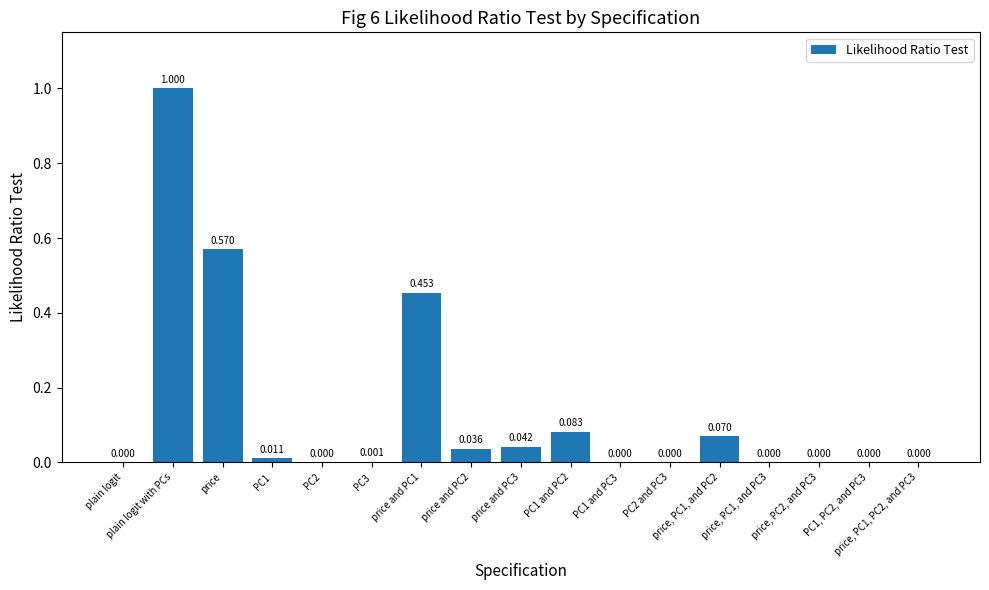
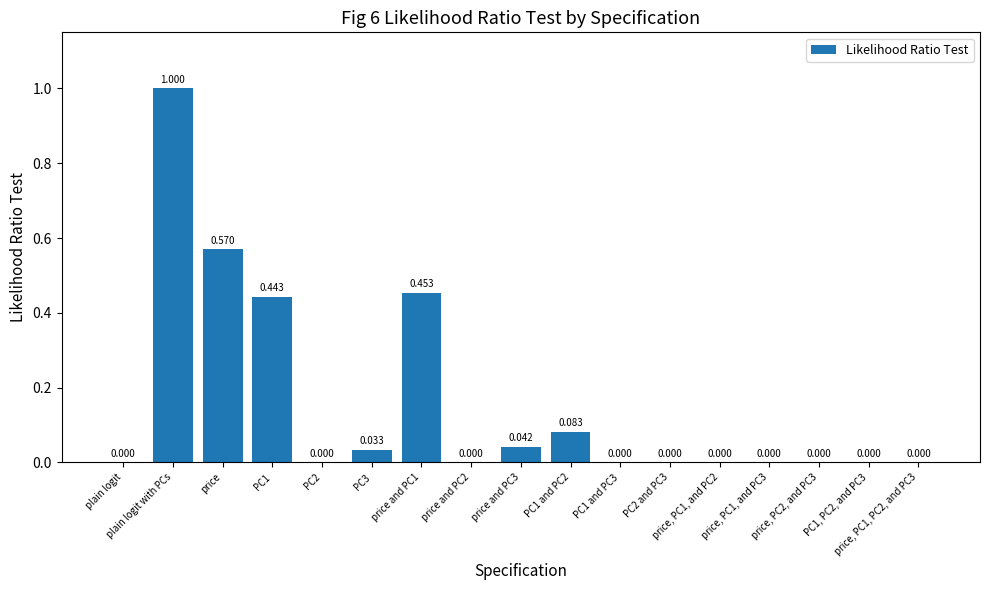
PC1: 0.011 -> 0.443
PC3: 0.001 -> 0.033
price and PC2: 0.036 -> 0.000
price, PC1, and PC2: 0.070 -> 0.000
